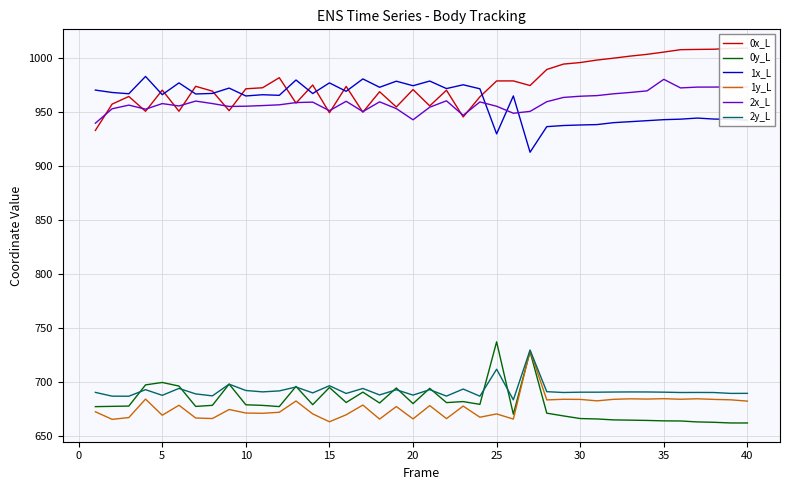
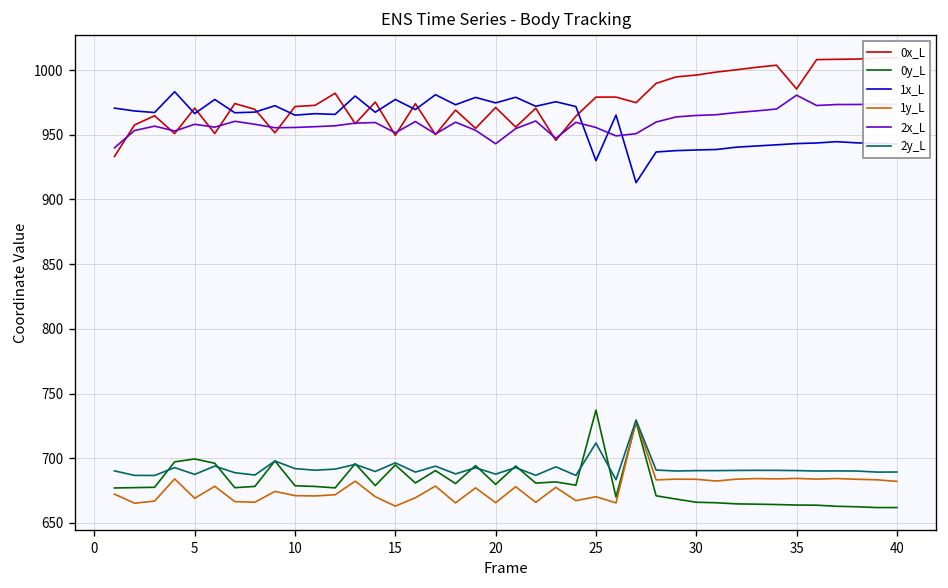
0x_L, 35: 1006 -> 985
